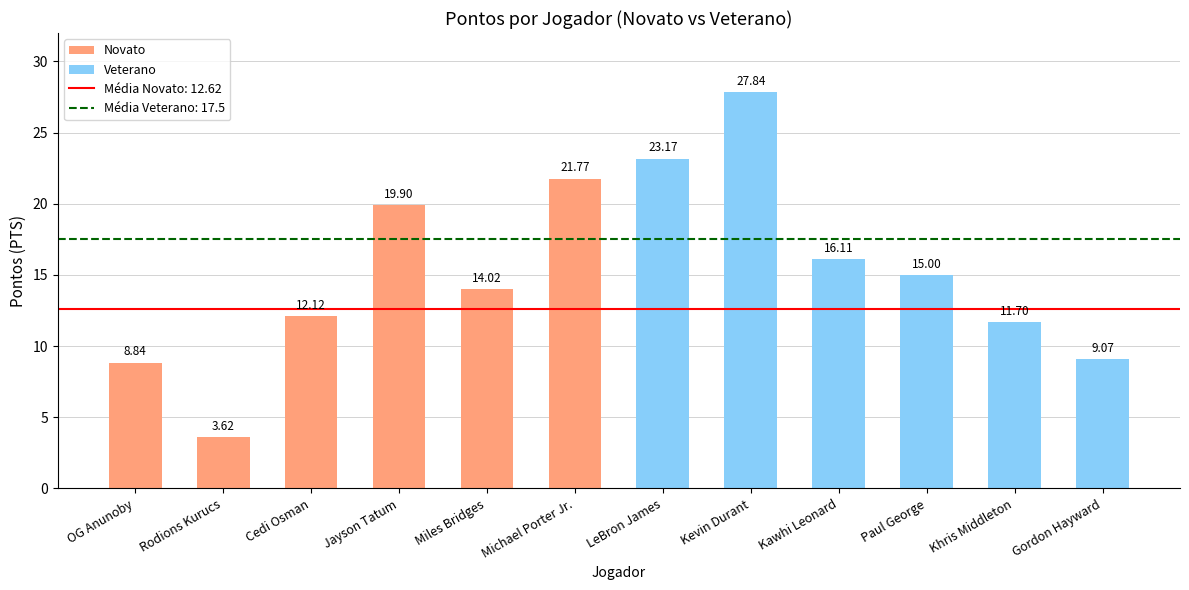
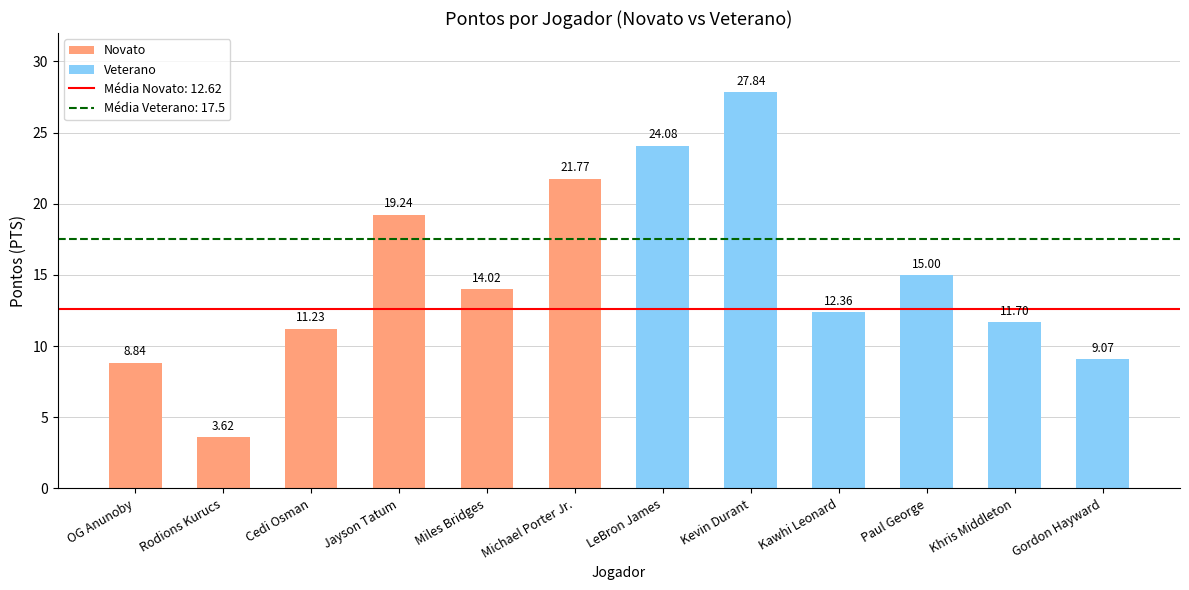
Cedi Osman: 12.12 -> 11.23
Jayson Tatum: 19.90 -> 19.24
LeBron James: 23.17 -> 24.08
Kawhi Leonard: 16.11 -> 12.36
